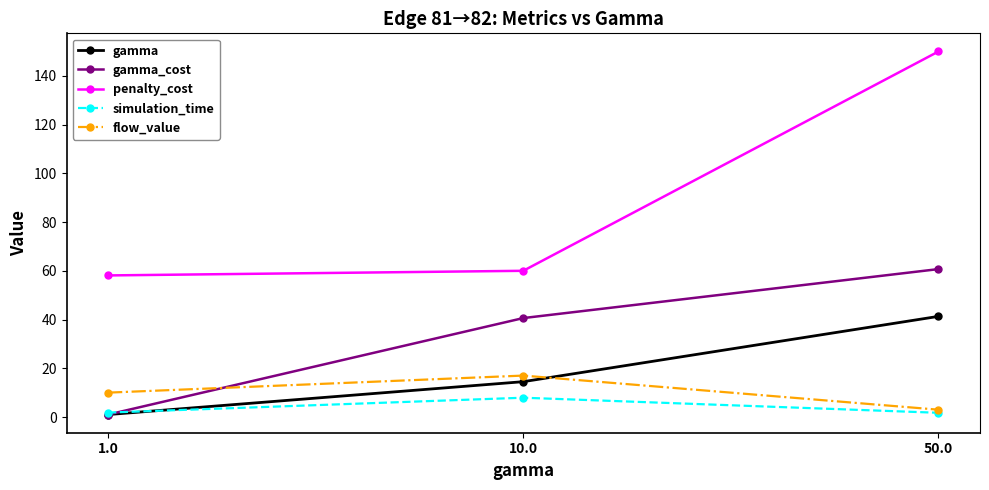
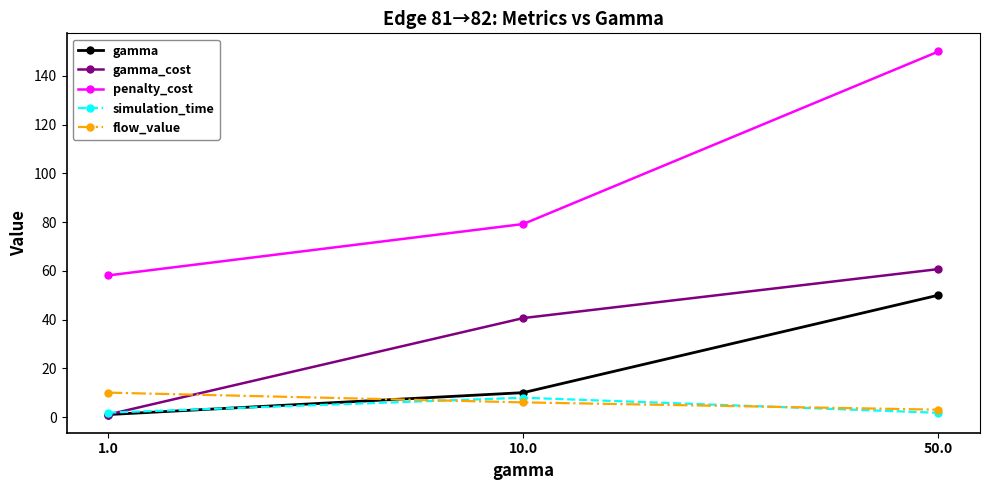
gamma, 10.0: 15 -> 10
penalty_cost, 10.0: 60 -> 79
flow_value, 10.0: 17 -> 6
gamma, 50.0: 41 -> 50
